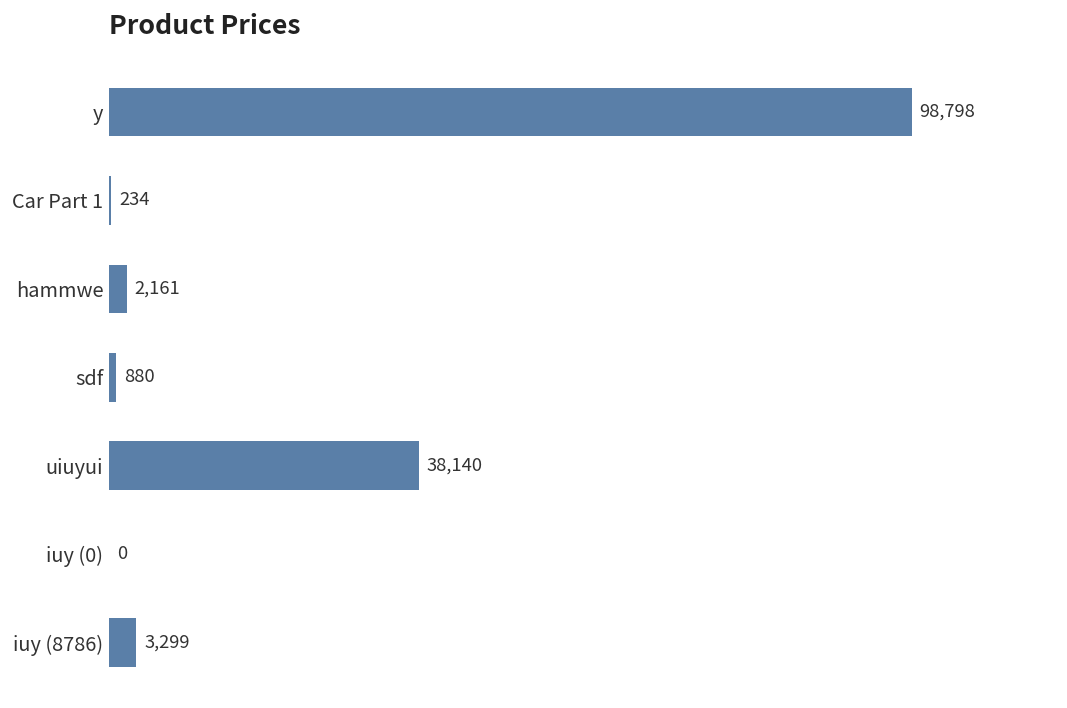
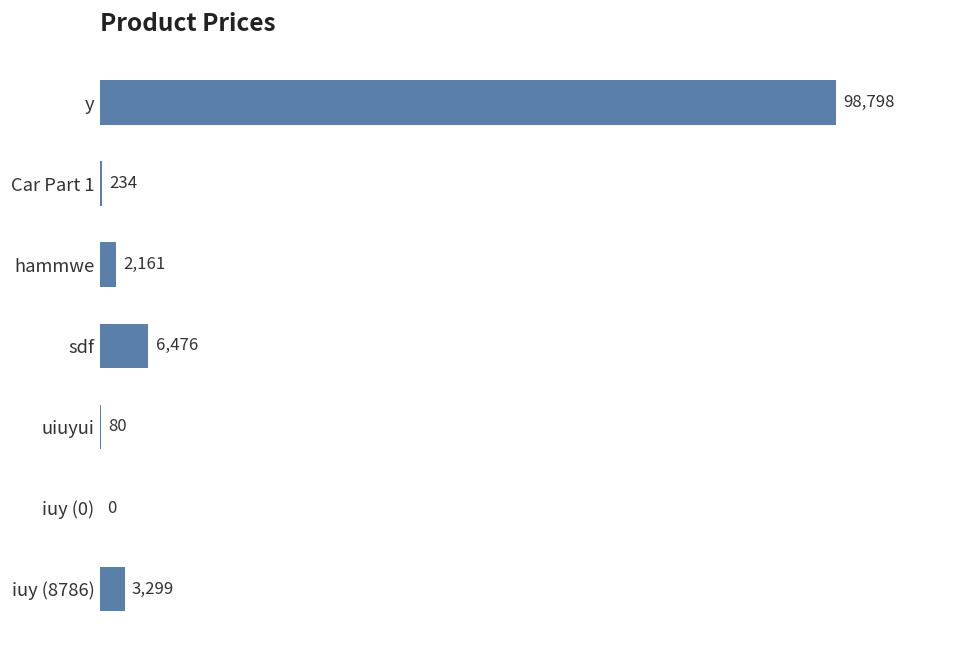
sdf: 880 -> 6,476
uiuyui: 38,140 -> 80
